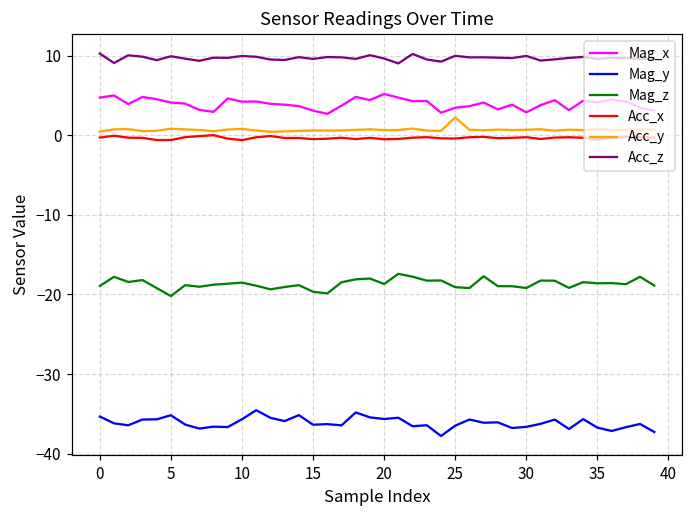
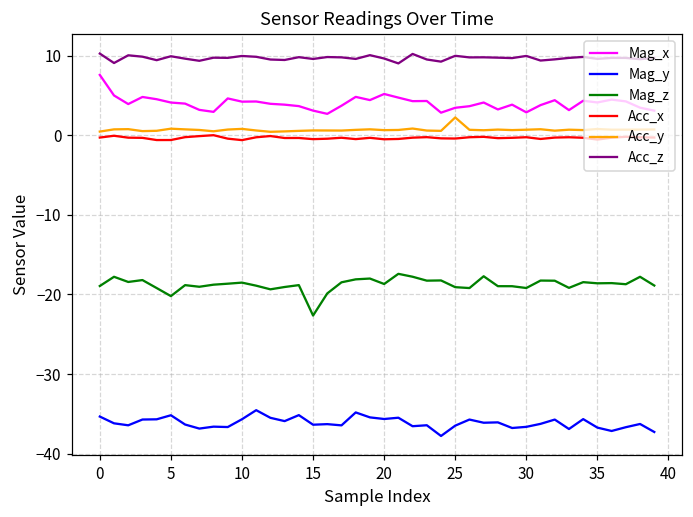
Mag_x, 0: 5 -> 8
Mag_z, 15: -20 -> -23
